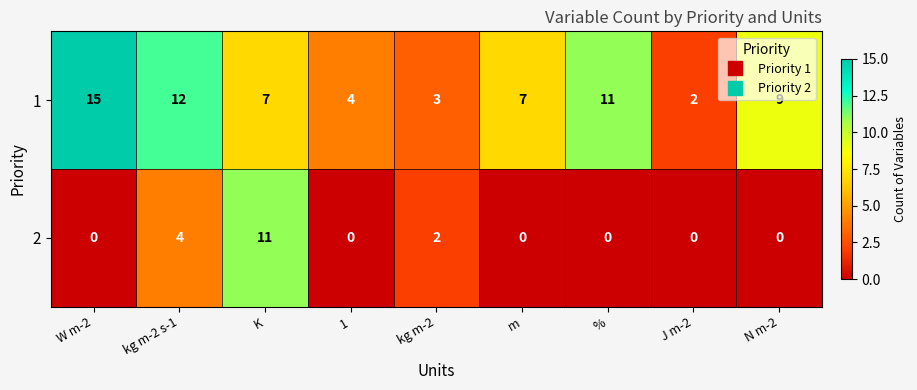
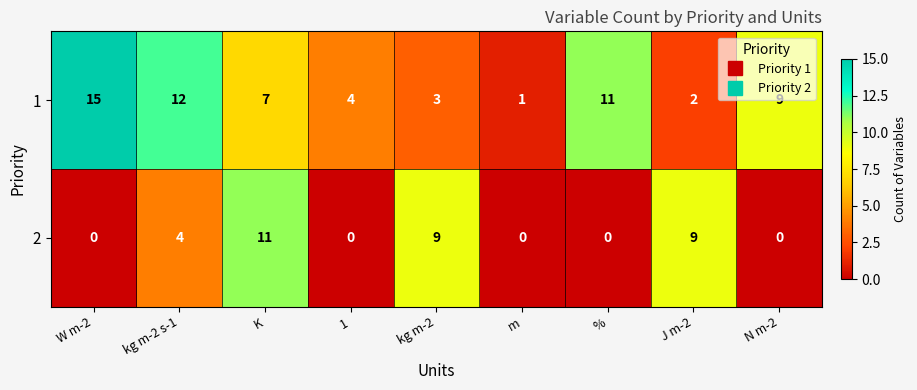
1, m: 7 -> 1
2, kg m-2: 2 -> 9
2, J m-2: 0 -> 9
